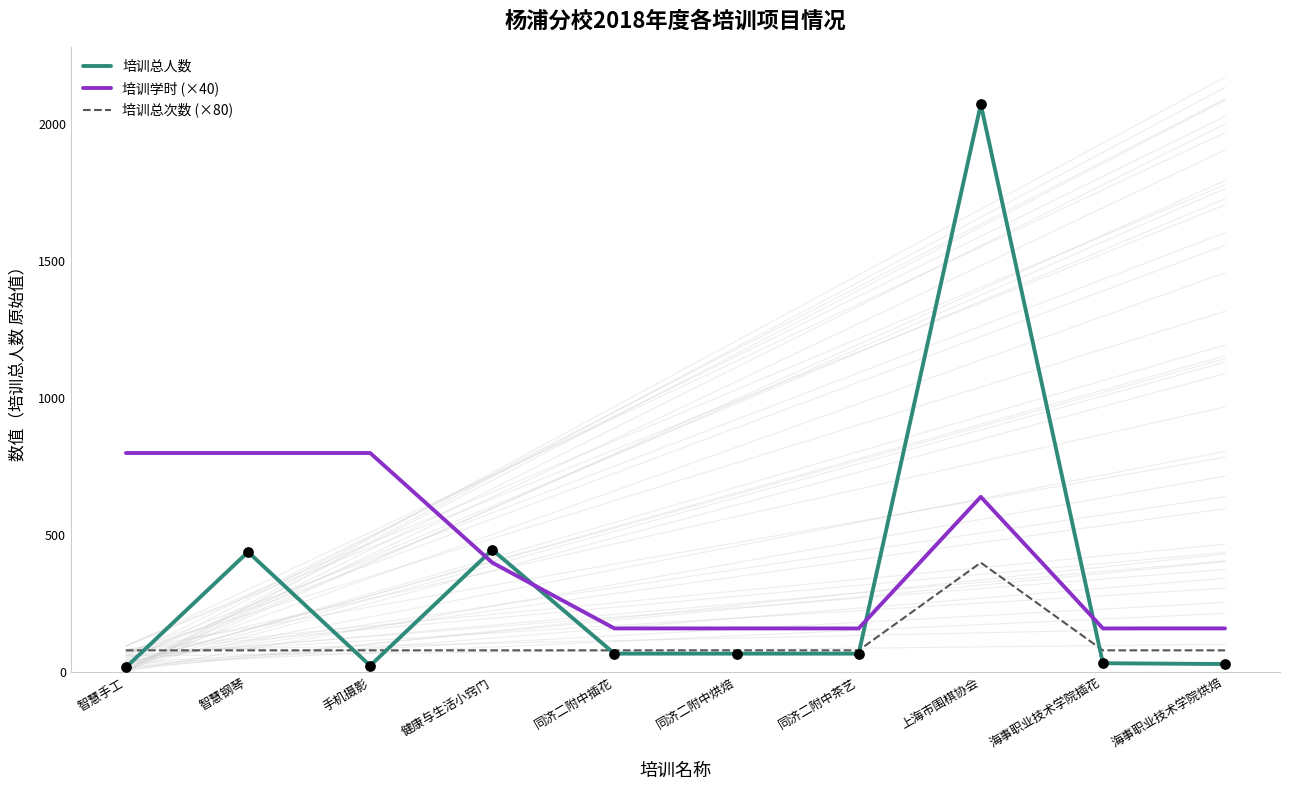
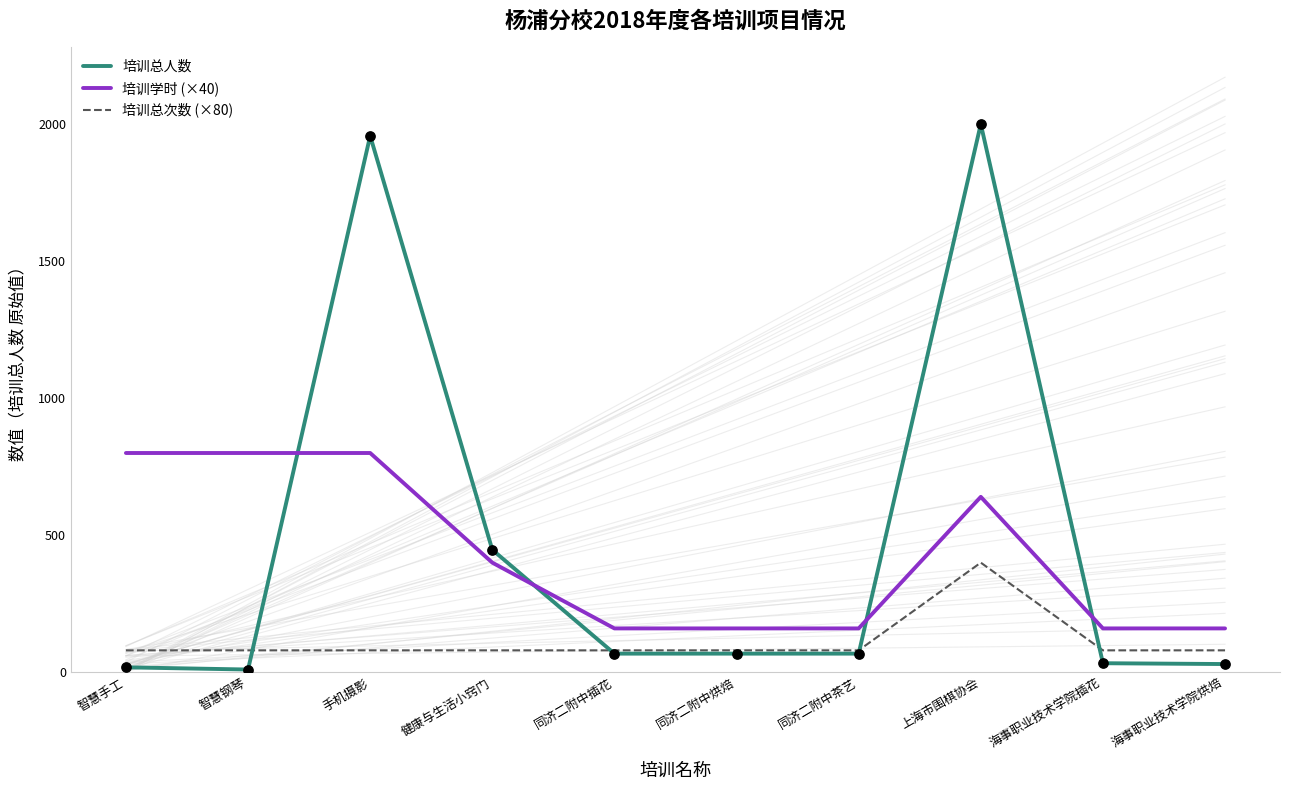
培训总人数, 智慧钢琴: 440 -> 10
培训总人数, 手机摄影: 20 -> 1960
培训总人数, 上海市围棋协会: 2070 -> 2000
